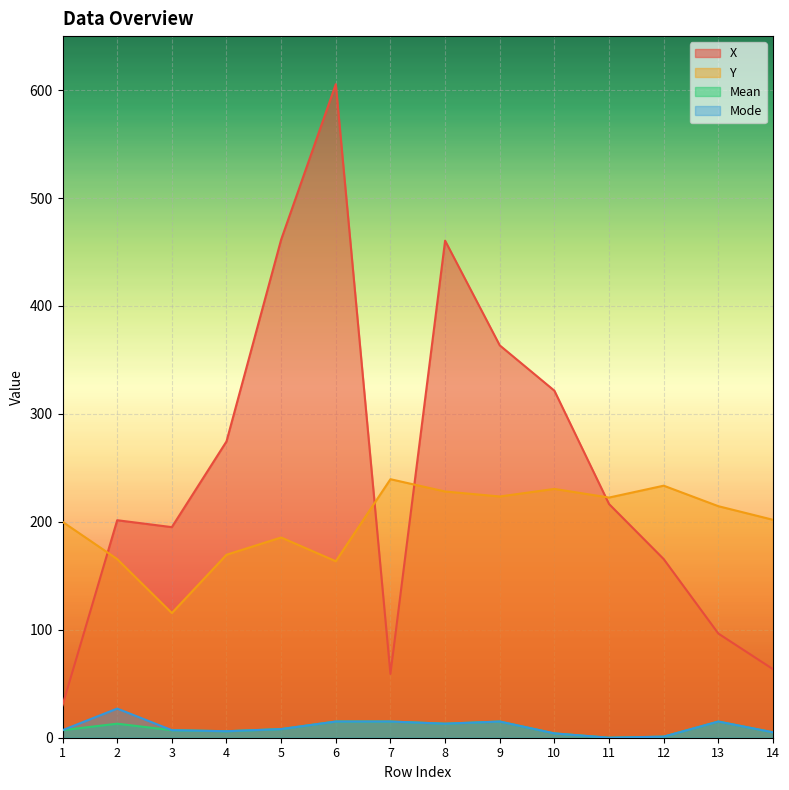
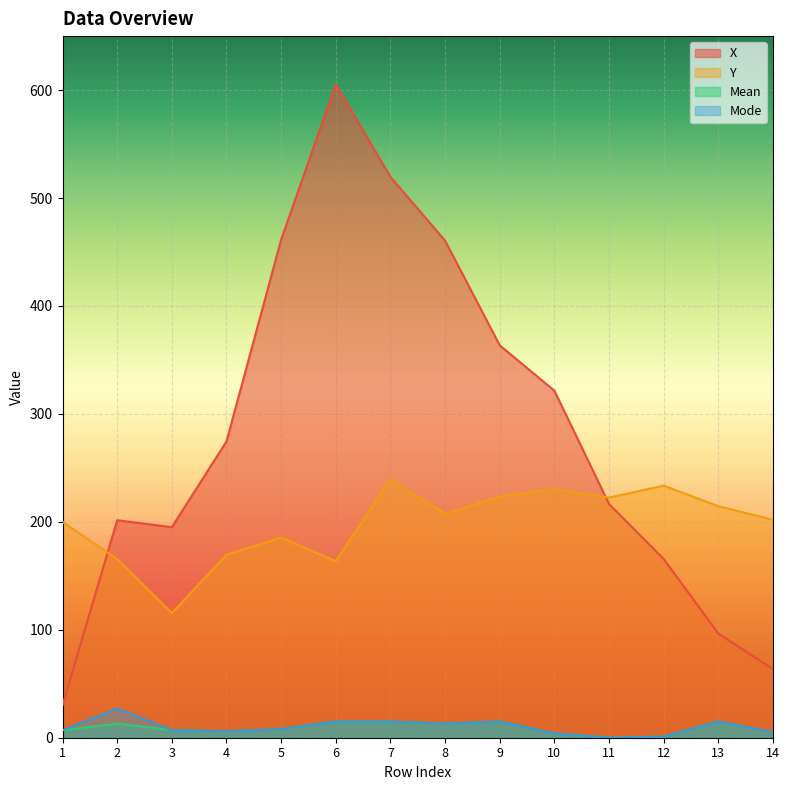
X, 7: 59 -> 520
Y, 8: 228 -> 208
